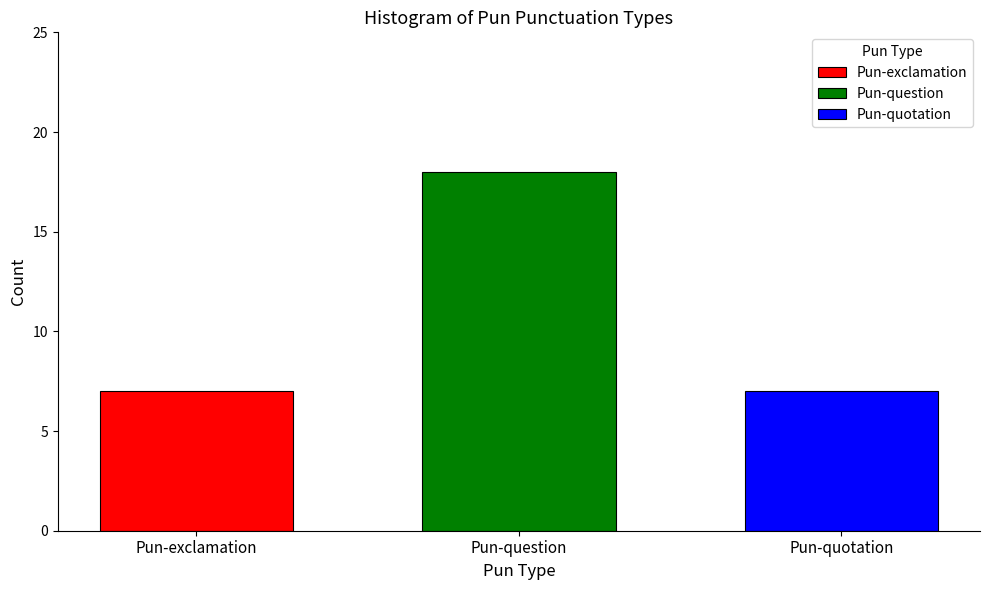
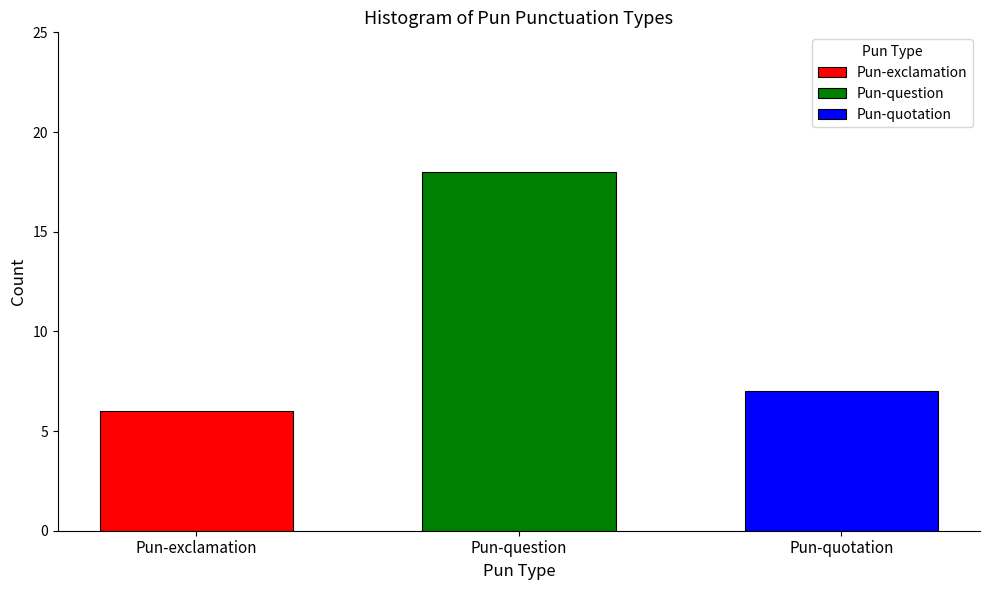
Pun-exclamation: 7 -> 6
